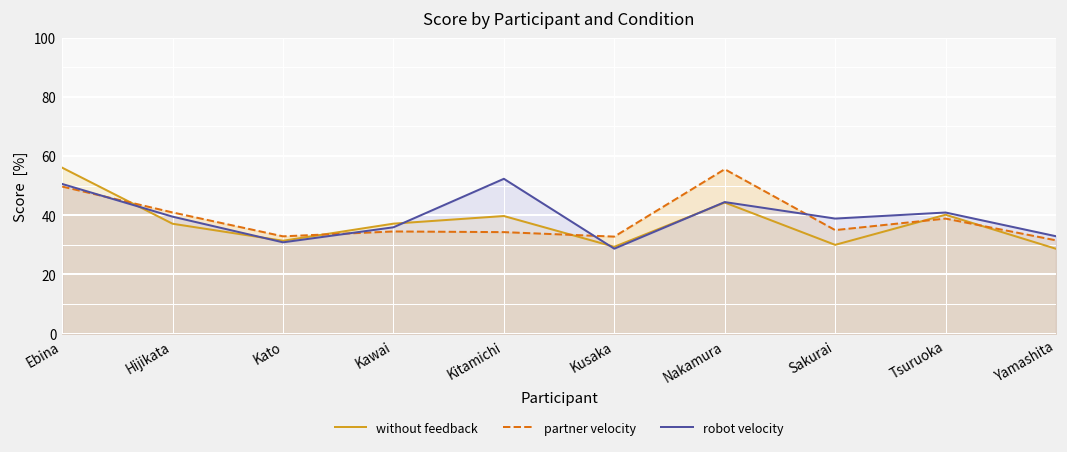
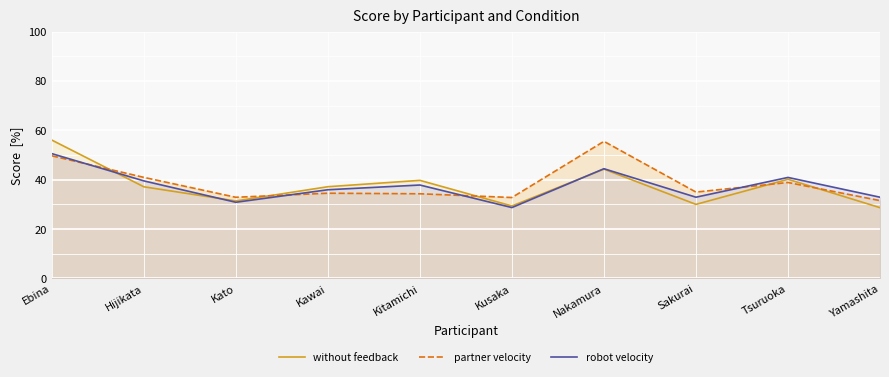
robot velocity, Kitamichi: 52 -> 38
robot velocity, Sakurai: 39 -> 33
